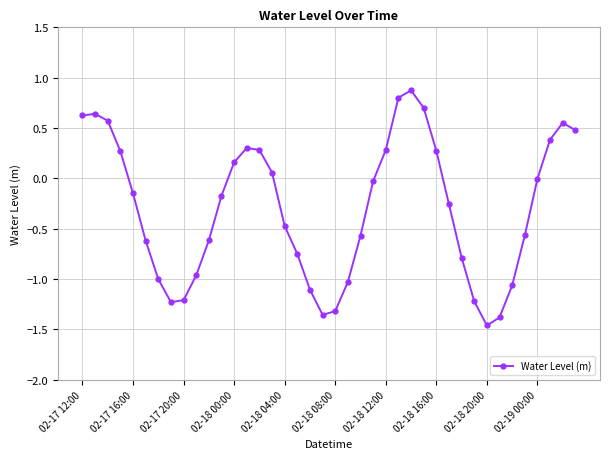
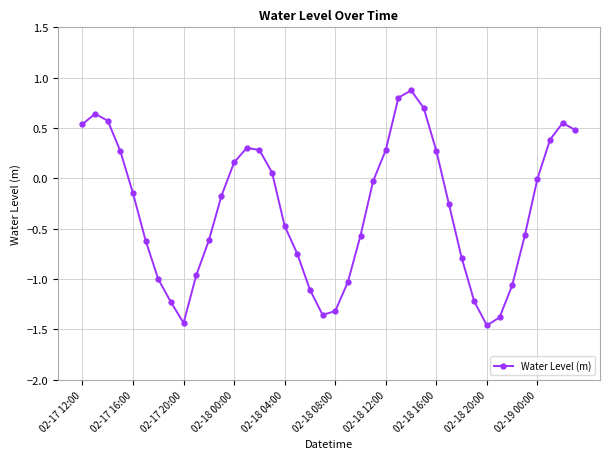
02-17 12:00: 0.62 -> 0.54
02-17 20:00: -1.21 -> -1.44
